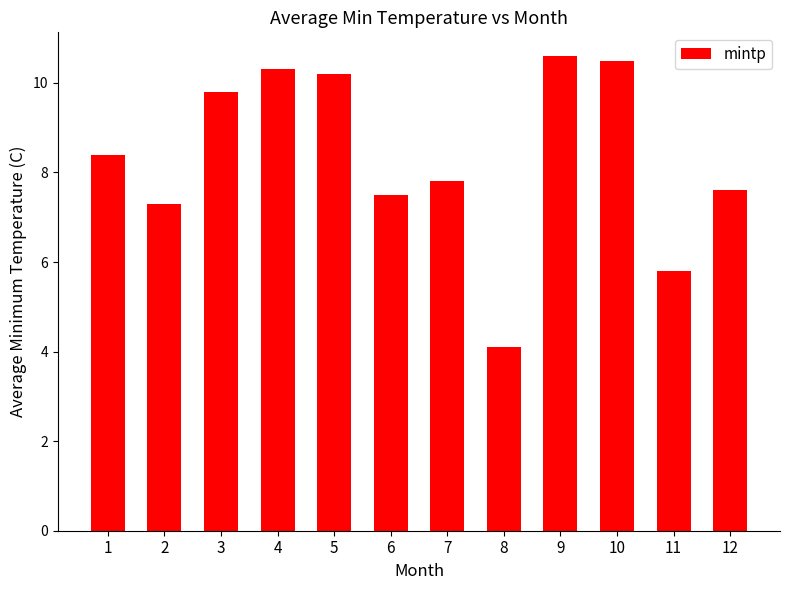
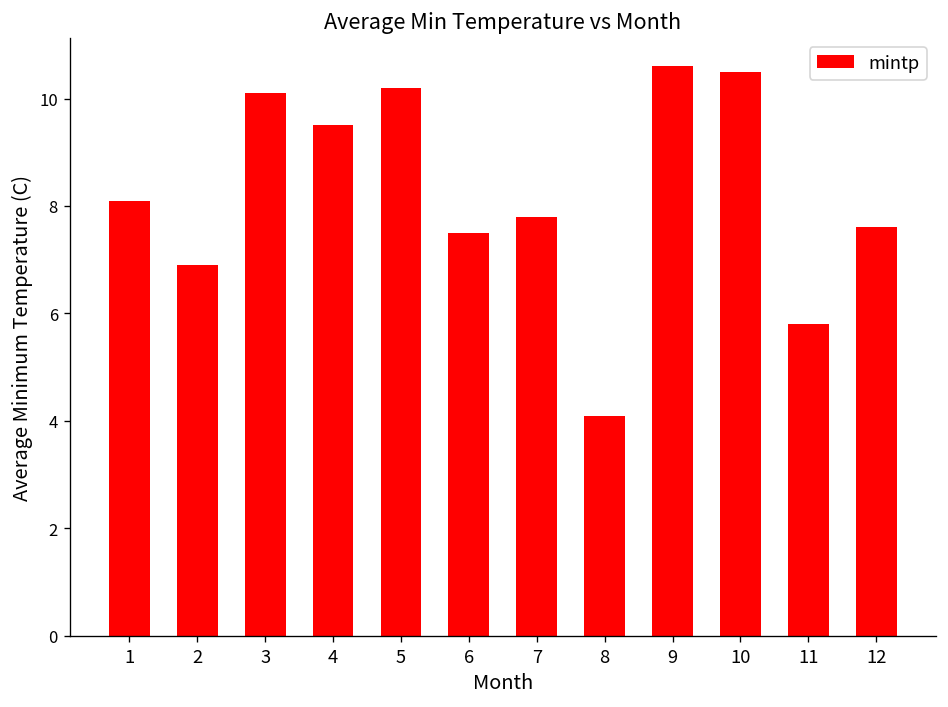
1: 8.4 -> 8.1
2: 7.3 -> 6.9
3: 9.8 -> 10.1
4: 10.3 -> 9.5
